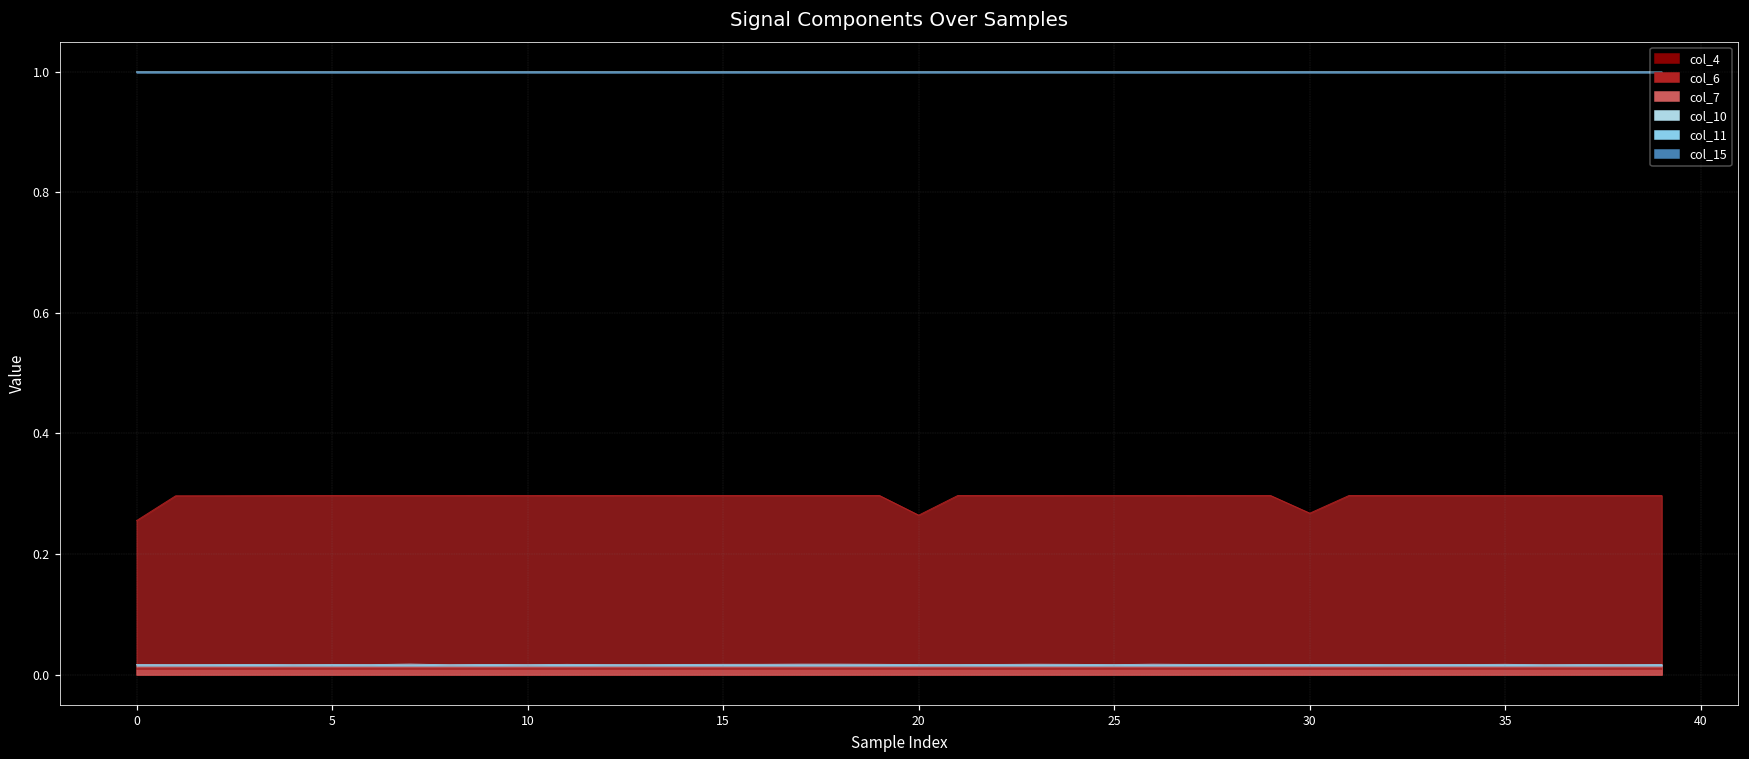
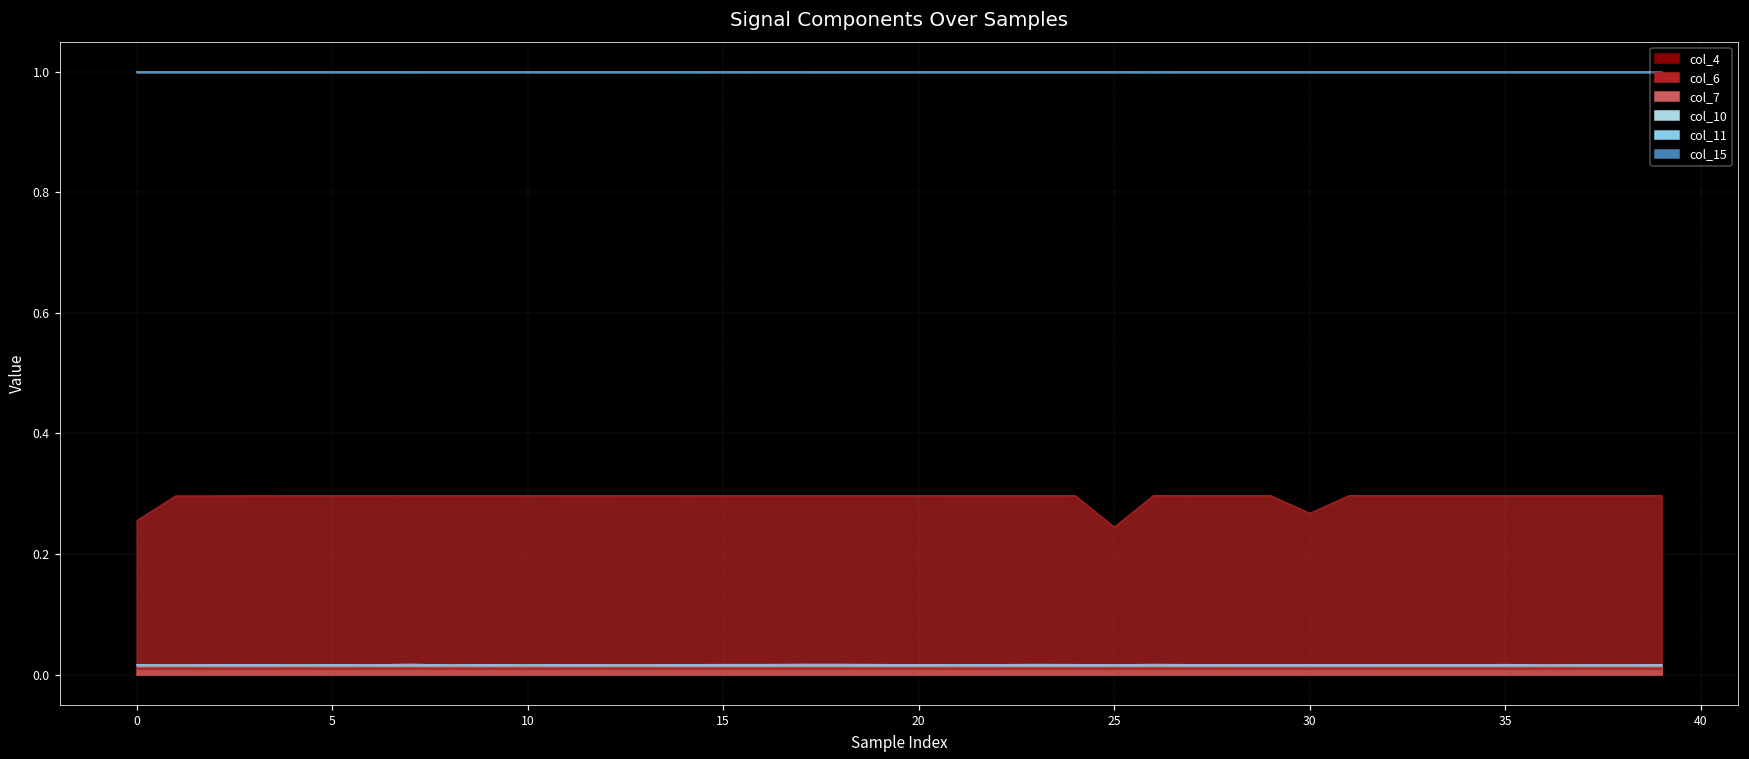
col_6, 20: 0.26 -> 0.30
col_6, 25: 0.30 -> 0.24
